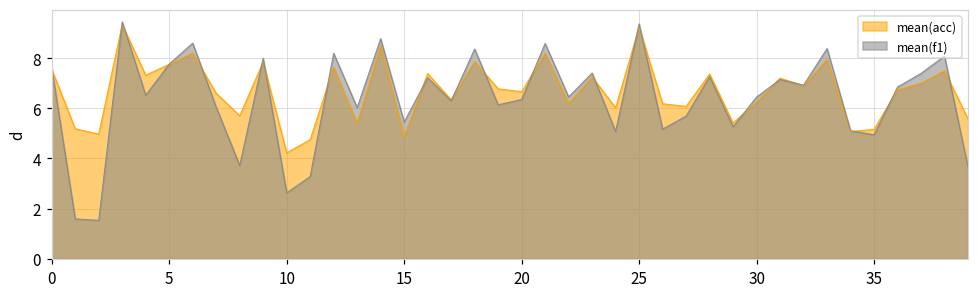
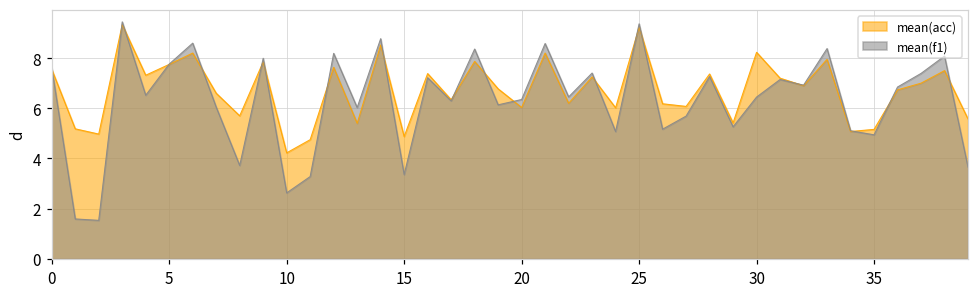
mean(f1), 15: 5.5 -> 3.4
mean(acc), 20: 6.7 -> 6.0
mean(acc), 30: 6.3 -> 8.2
